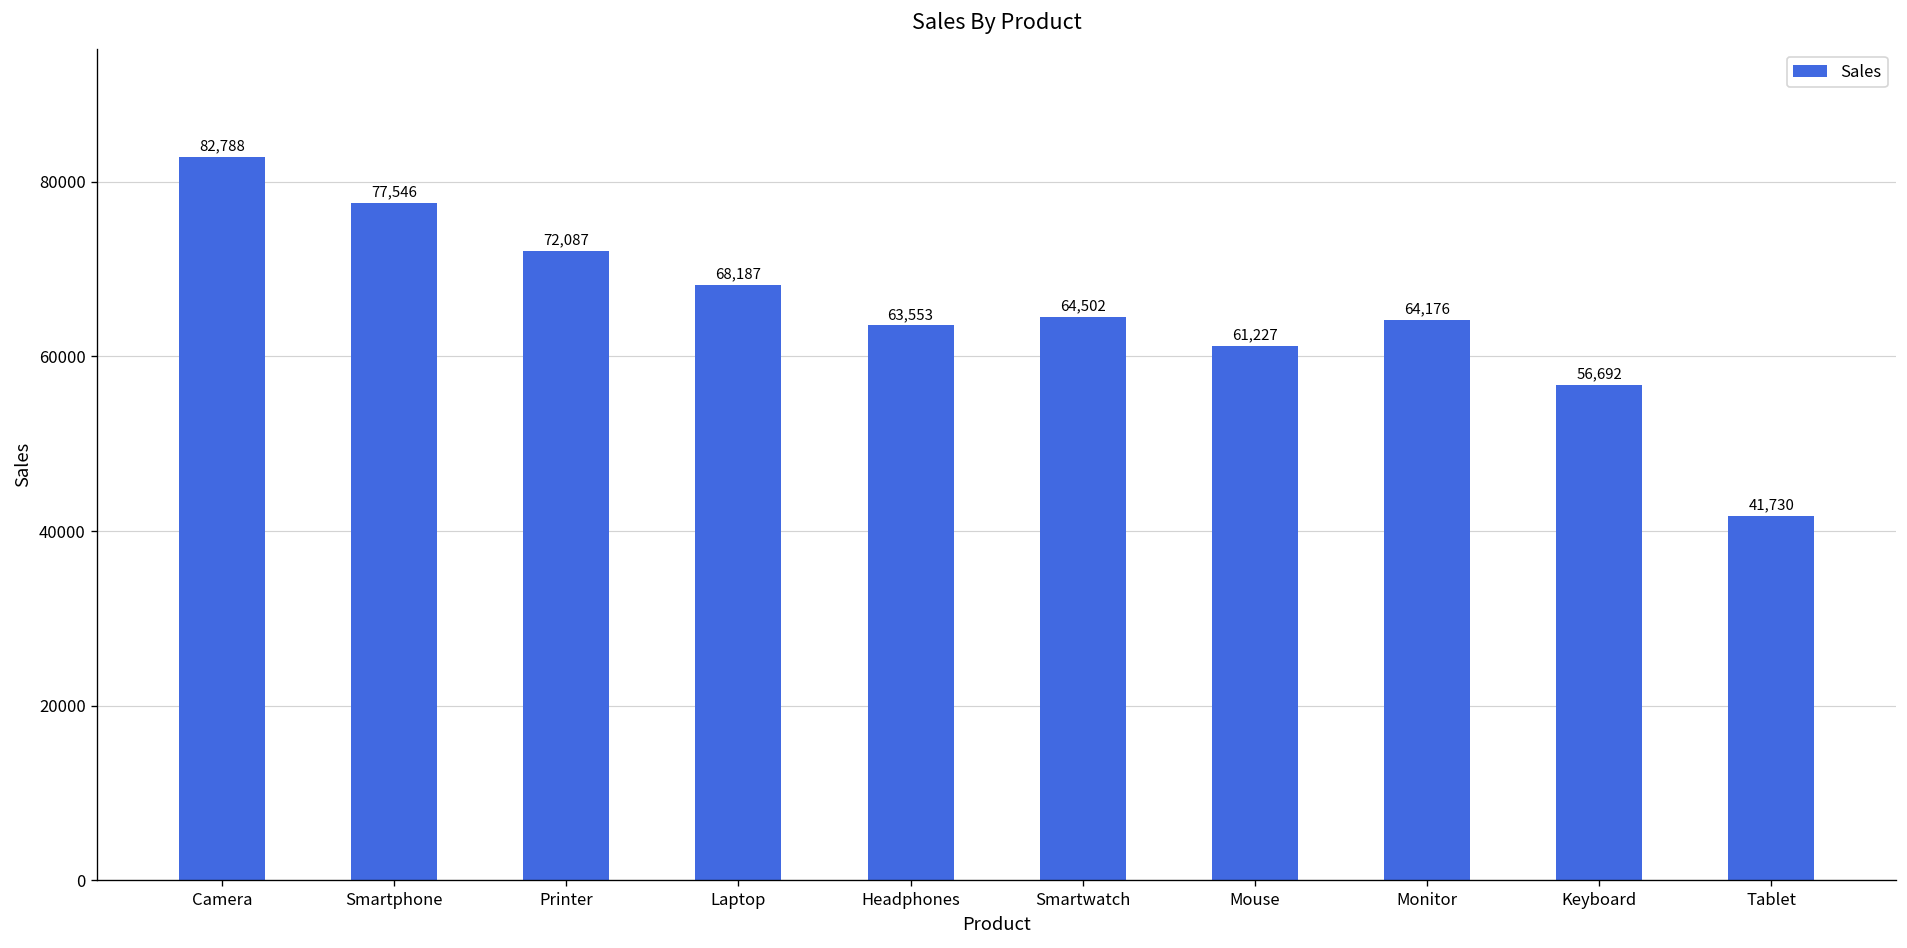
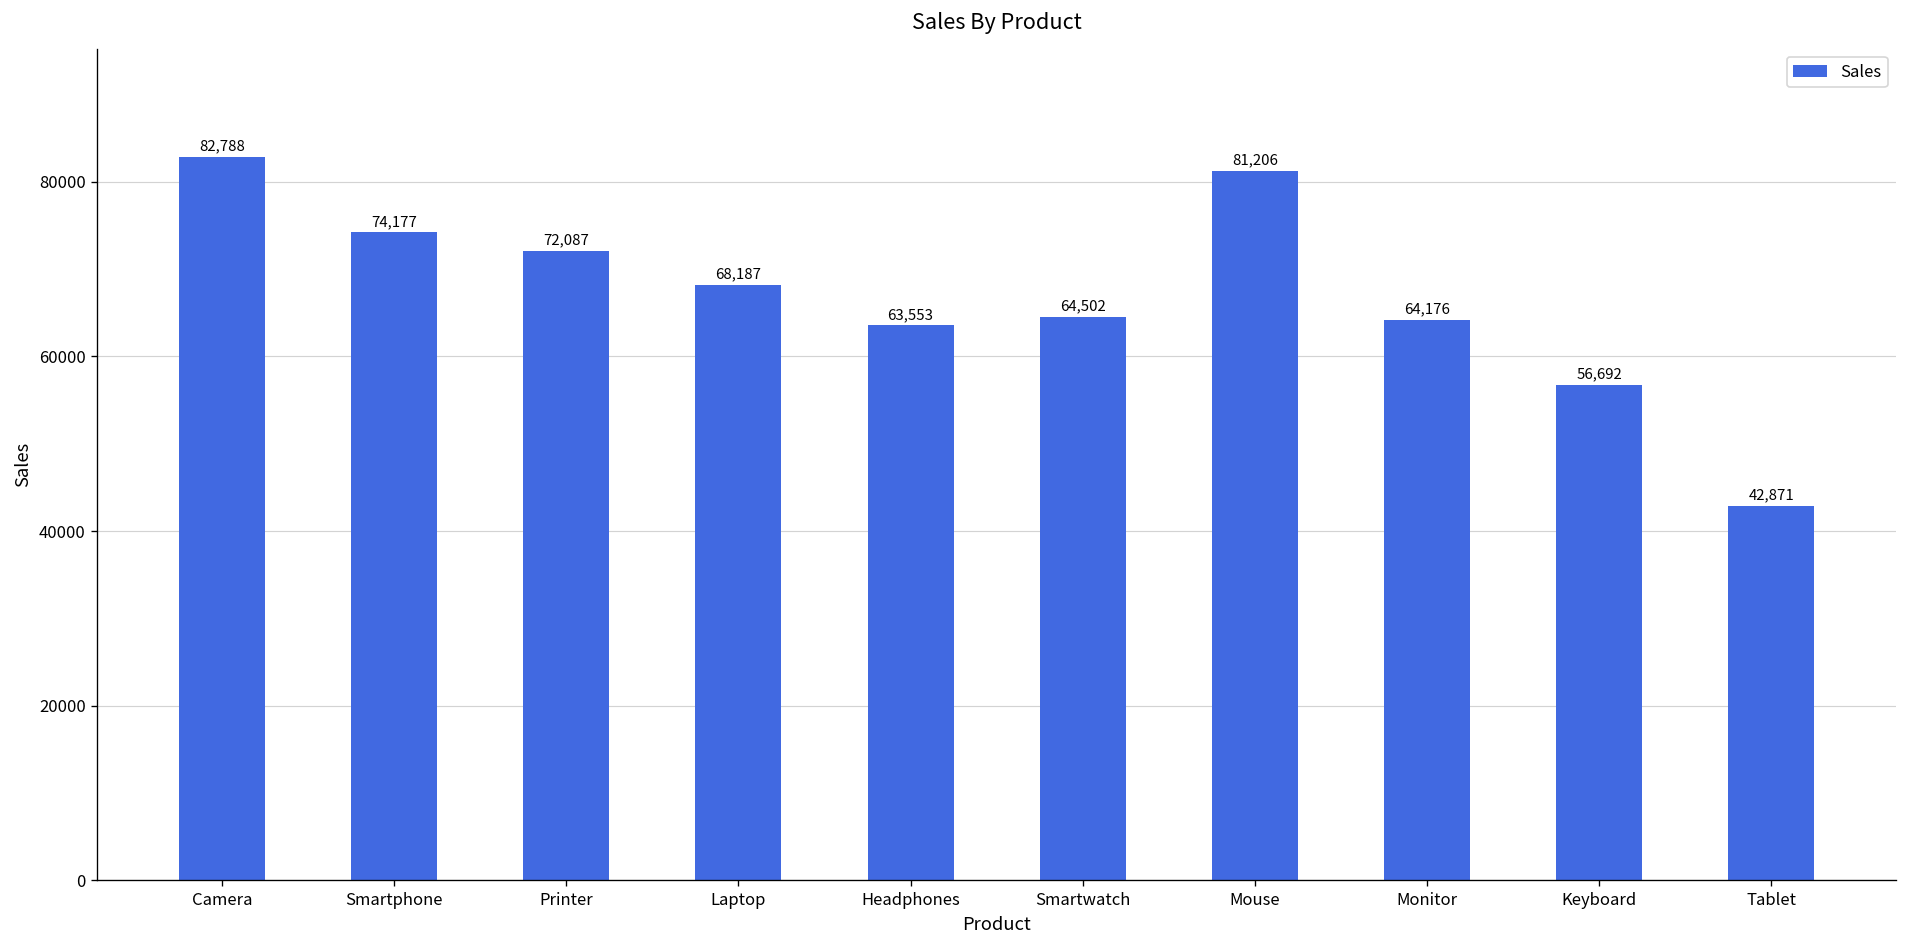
Smartphone: 77,546 -> 74,177
Mouse: 61,227 -> 81,206
Tablet: 41,730 -> 42,871
